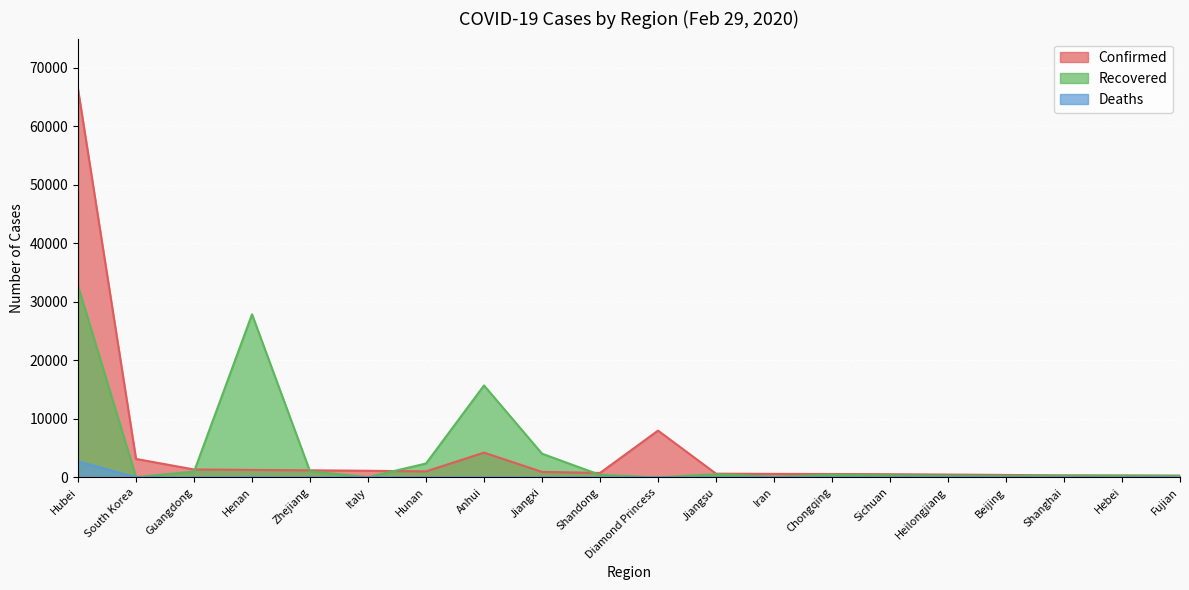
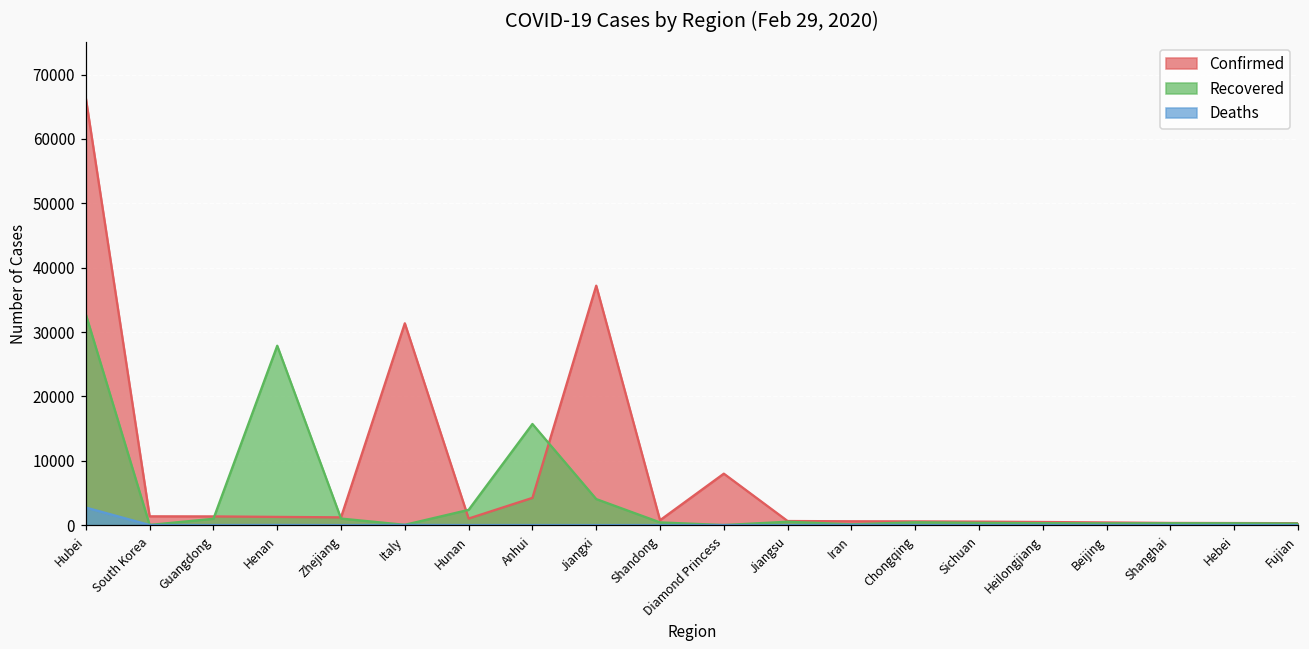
Confirmed, South Korea: 3000 -> 1000
Confirmed, Italy: 1000 -> 31000
Confirmed, Jiangxi: 1000 -> 37000
